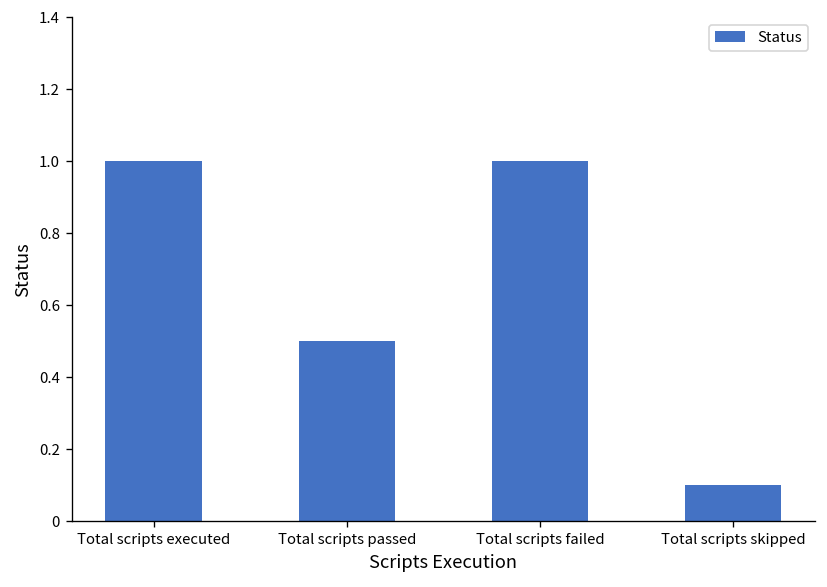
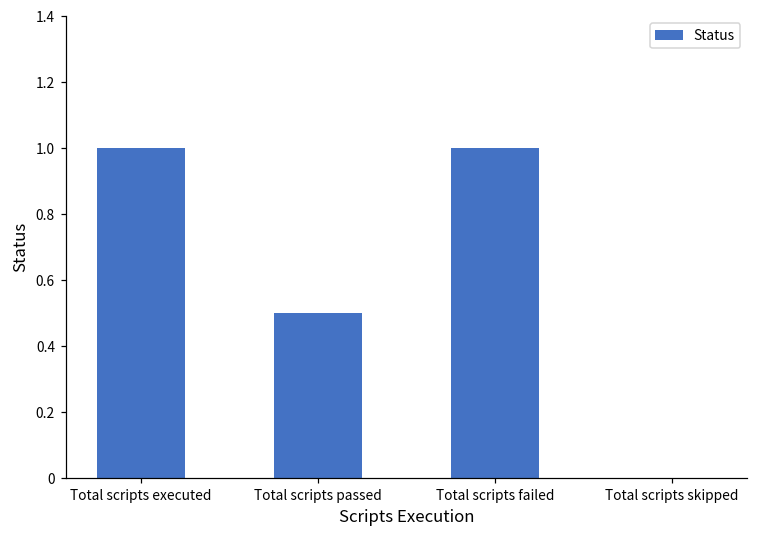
Total scripts skipped: 0.1 -> 0.0
